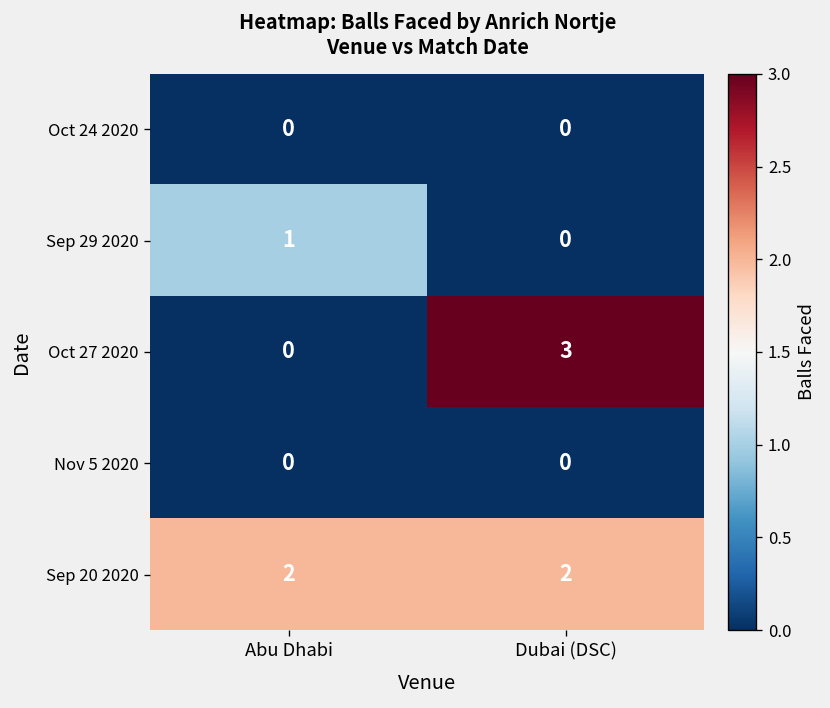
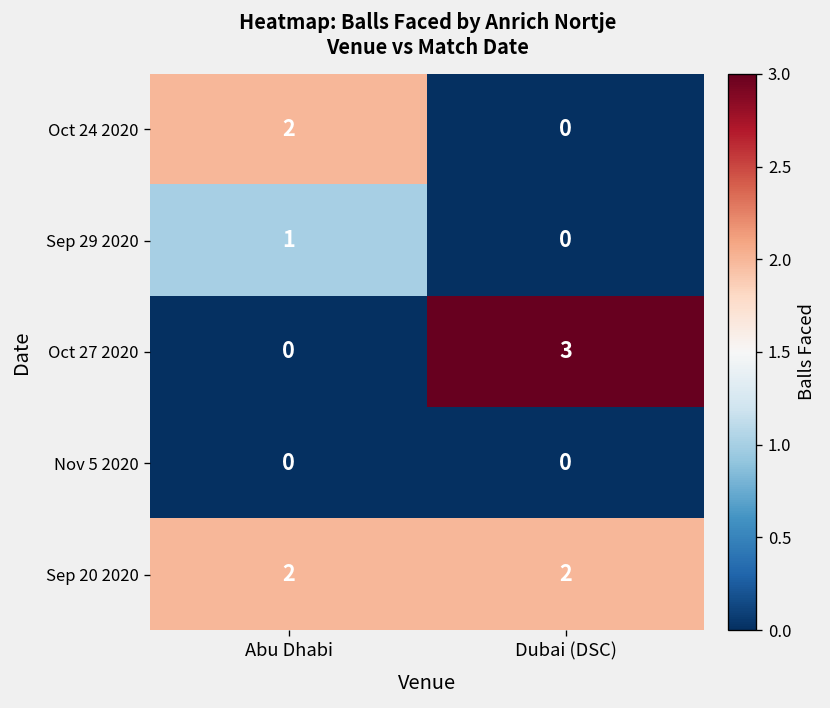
Oct 24 2020, Abu Dhabi: 0 -> 2
